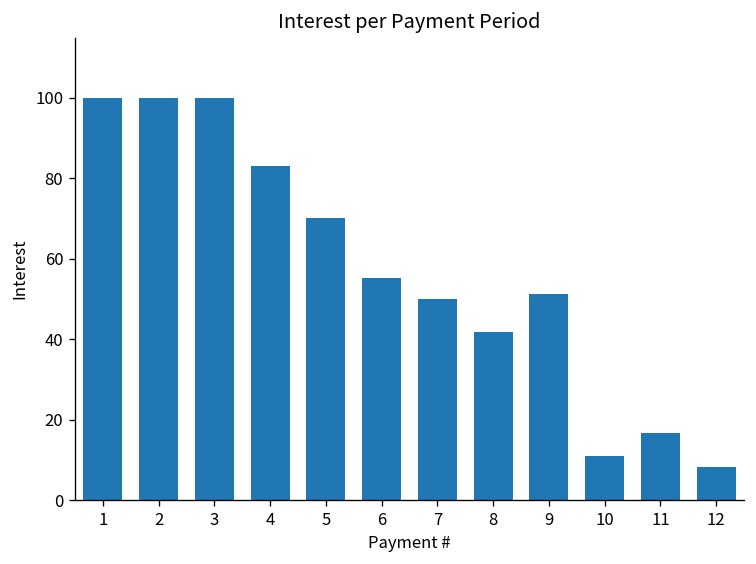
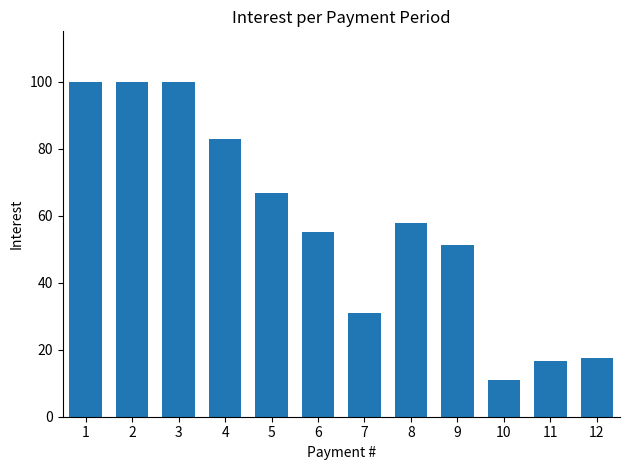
5: 70 -> 67
7: 50 -> 31
8: 42 -> 58
12: 8 -> 18
